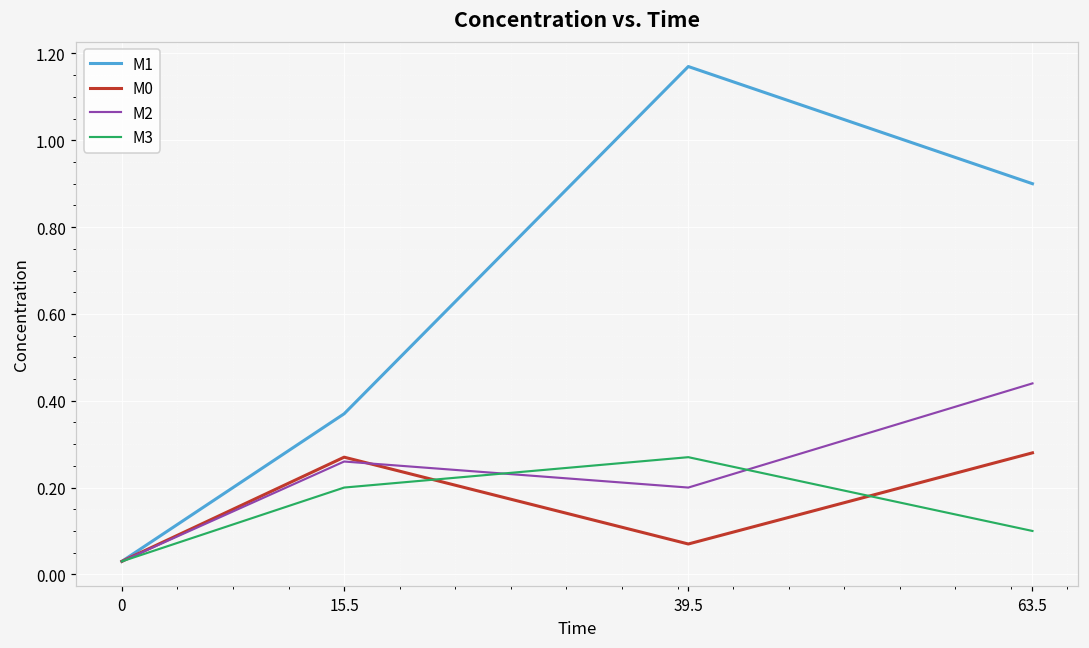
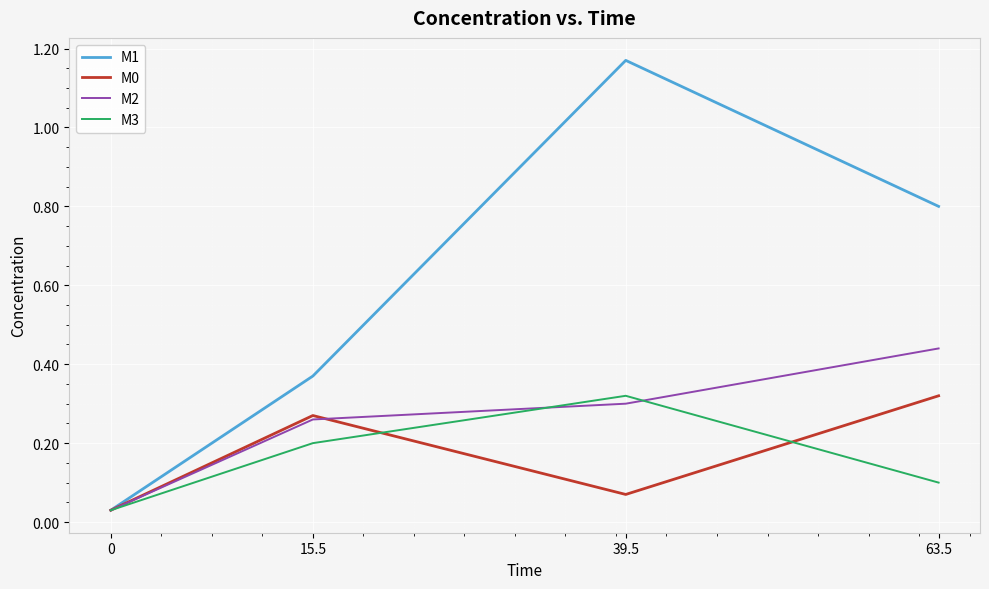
M2, 39.5: 0.2 -> 0.3
M3, 39.5: 0.27 -> 0.32
M1, 63.5: 0.9 -> 0.8
M0, 63.5: 0.28 -> 0.32
